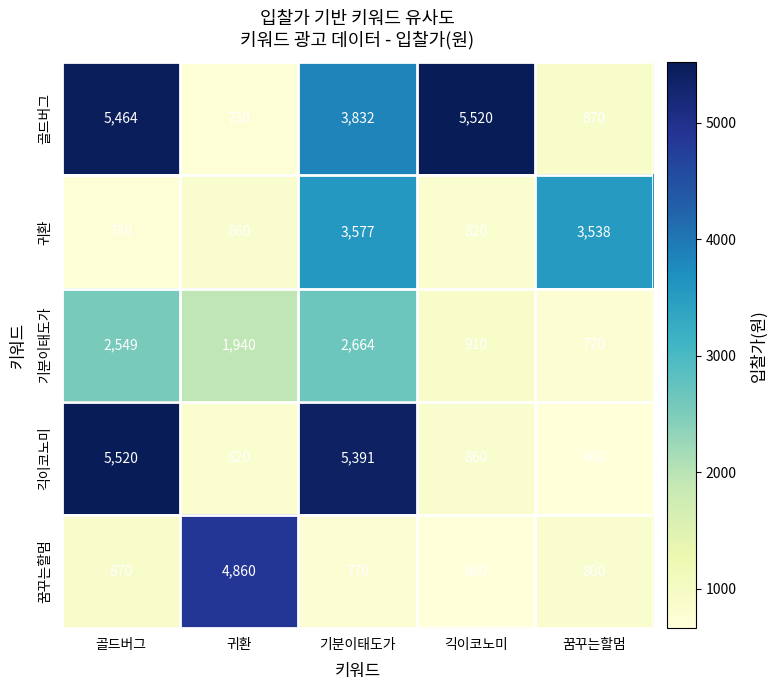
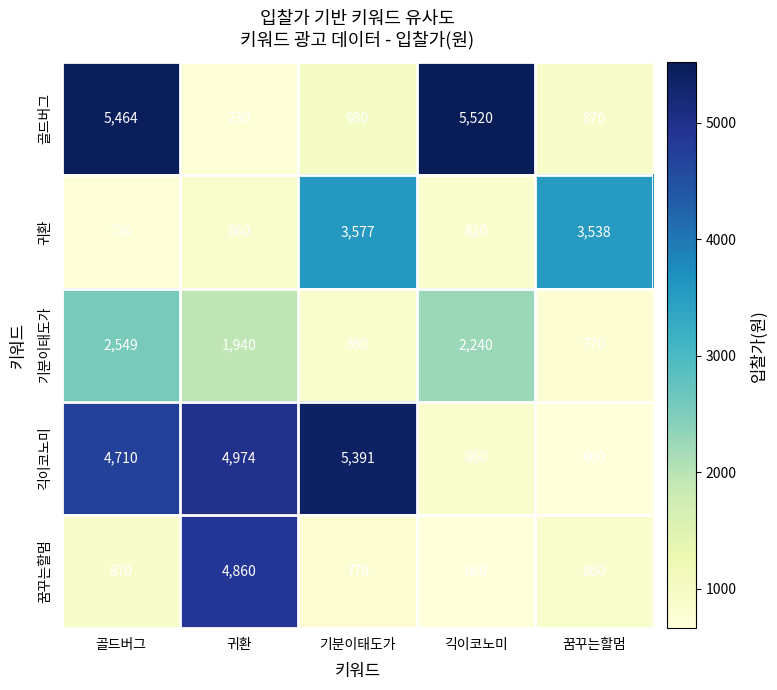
골드버그, 기분이태도가: 3,832 -> 980
기분이태도가, 기분이태도가: 2,664 -> 860
기분이태도가, 긱이코노미: 910 -> 2,240
긱이코노미, 골드버그: 5,520 -> 4,710
긱이코노미, 귀환: 820 -> 4,974
